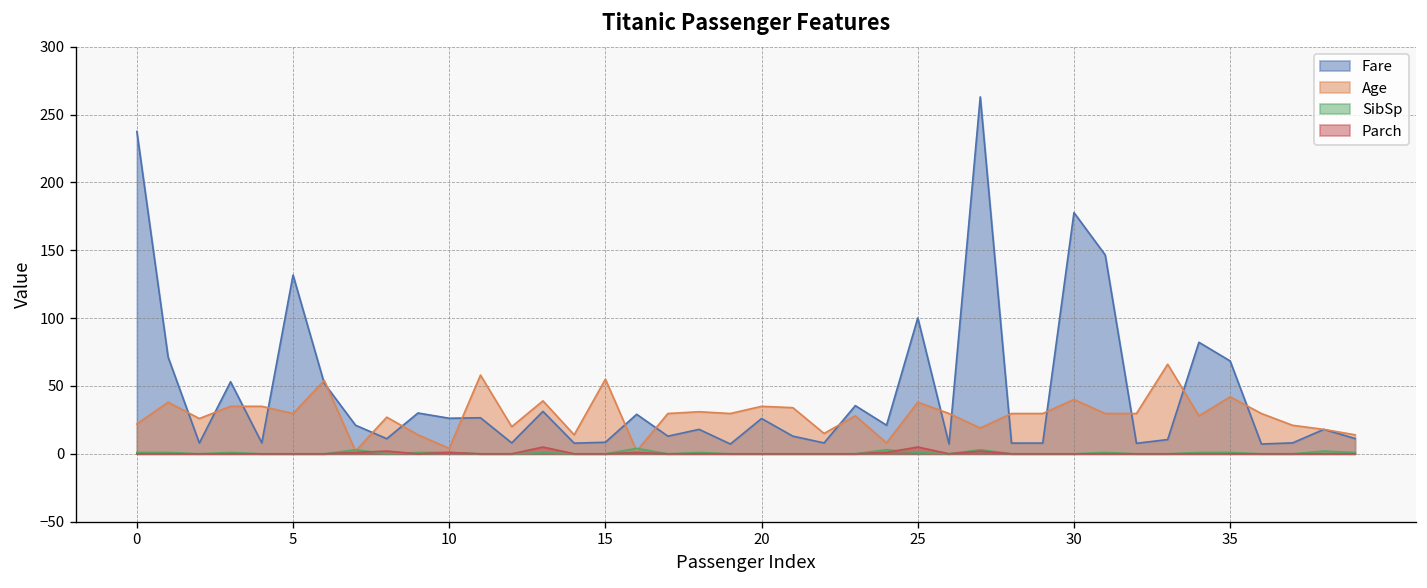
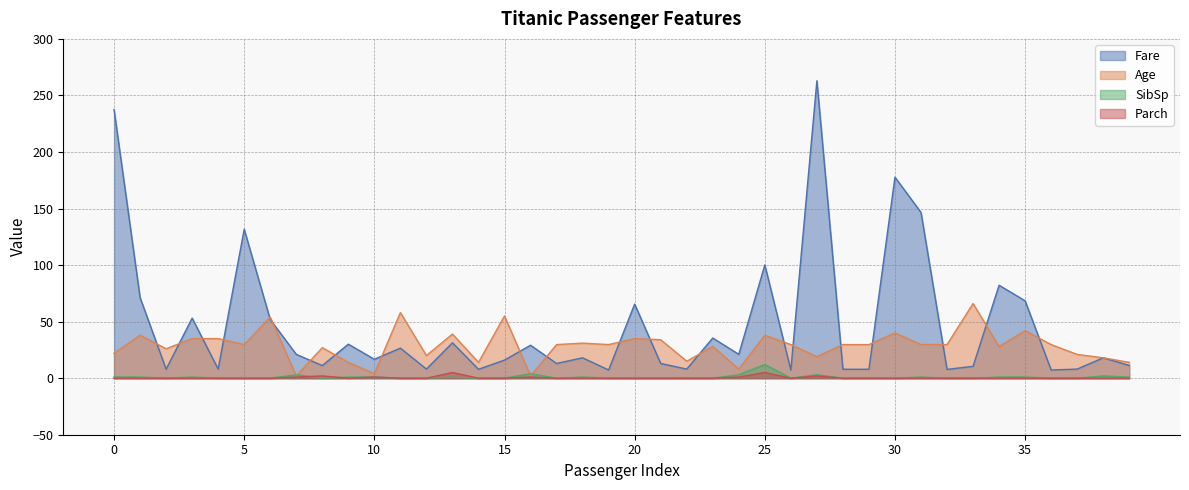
Fare, 10: 26 -> 17
Fare, 15: 9 -> 16
Fare, 20: 26 -> 66
SibSp, 25: 1 -> 12
